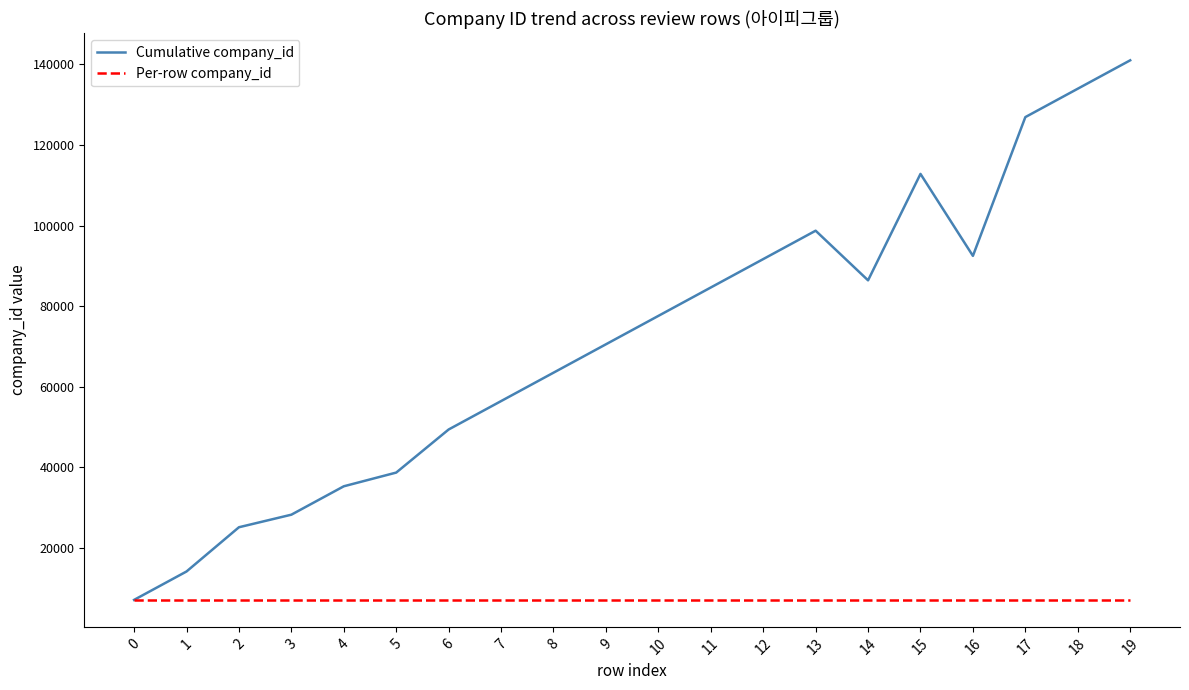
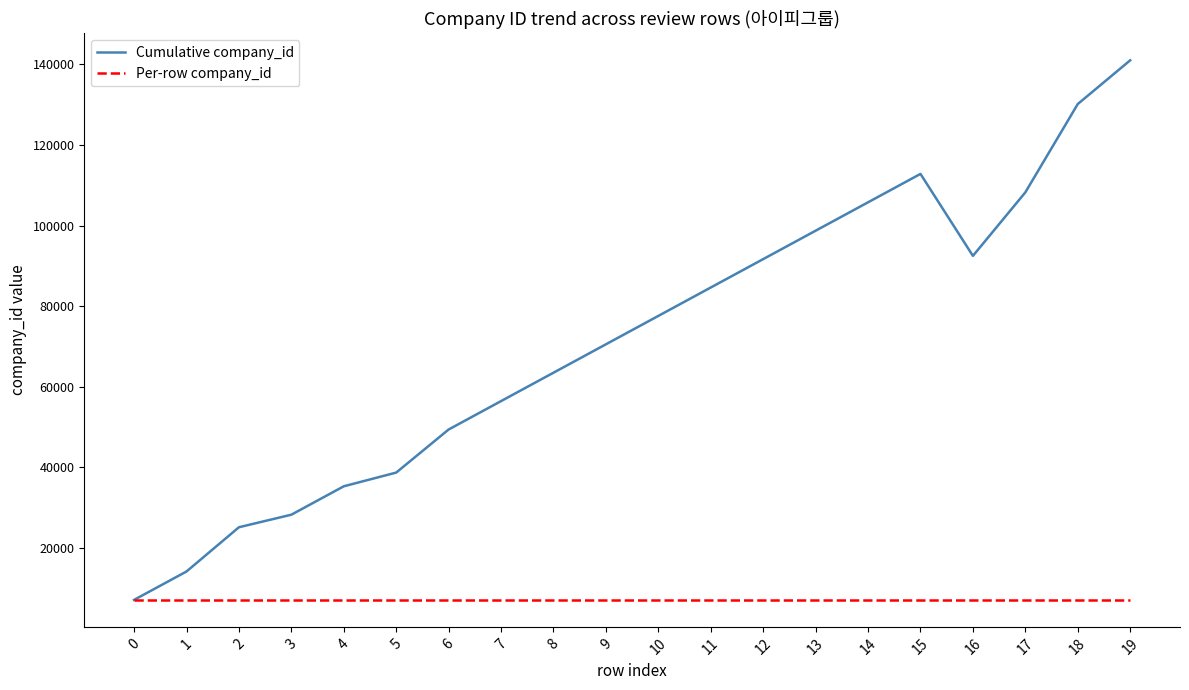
Cumulative company_id, 14: 86000 -> 106000
Cumulative company_id, 17: 127000 -> 108000
Cumulative company_id, 18: 134000 -> 130000
